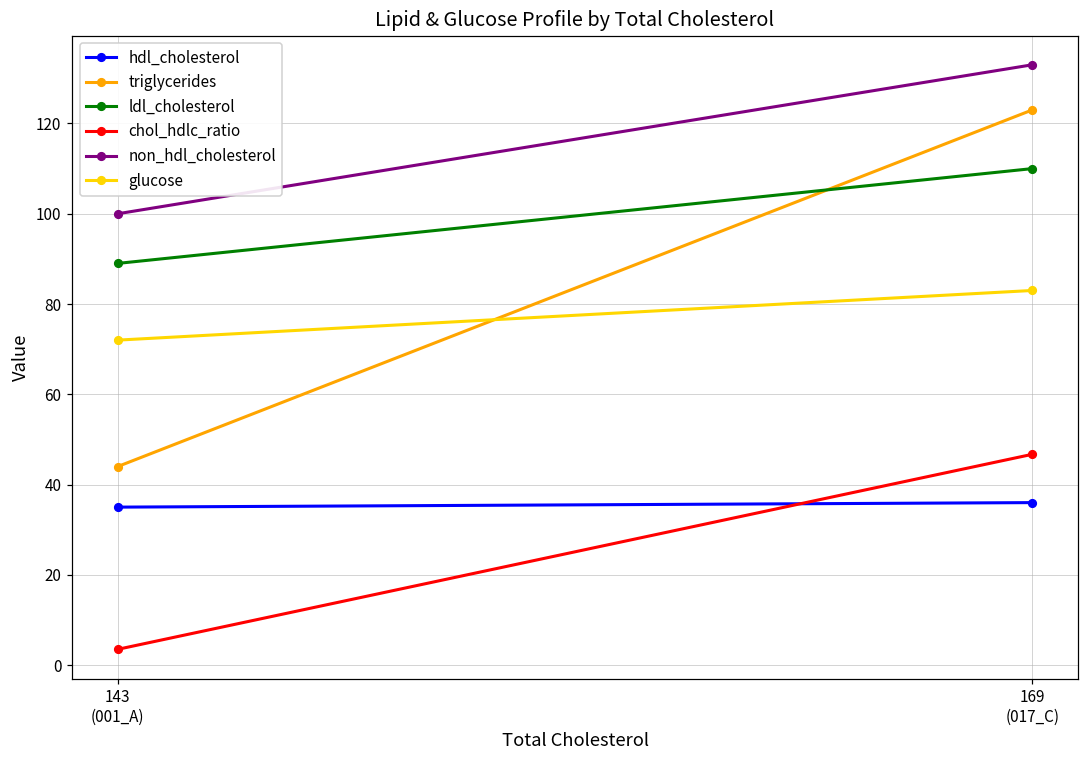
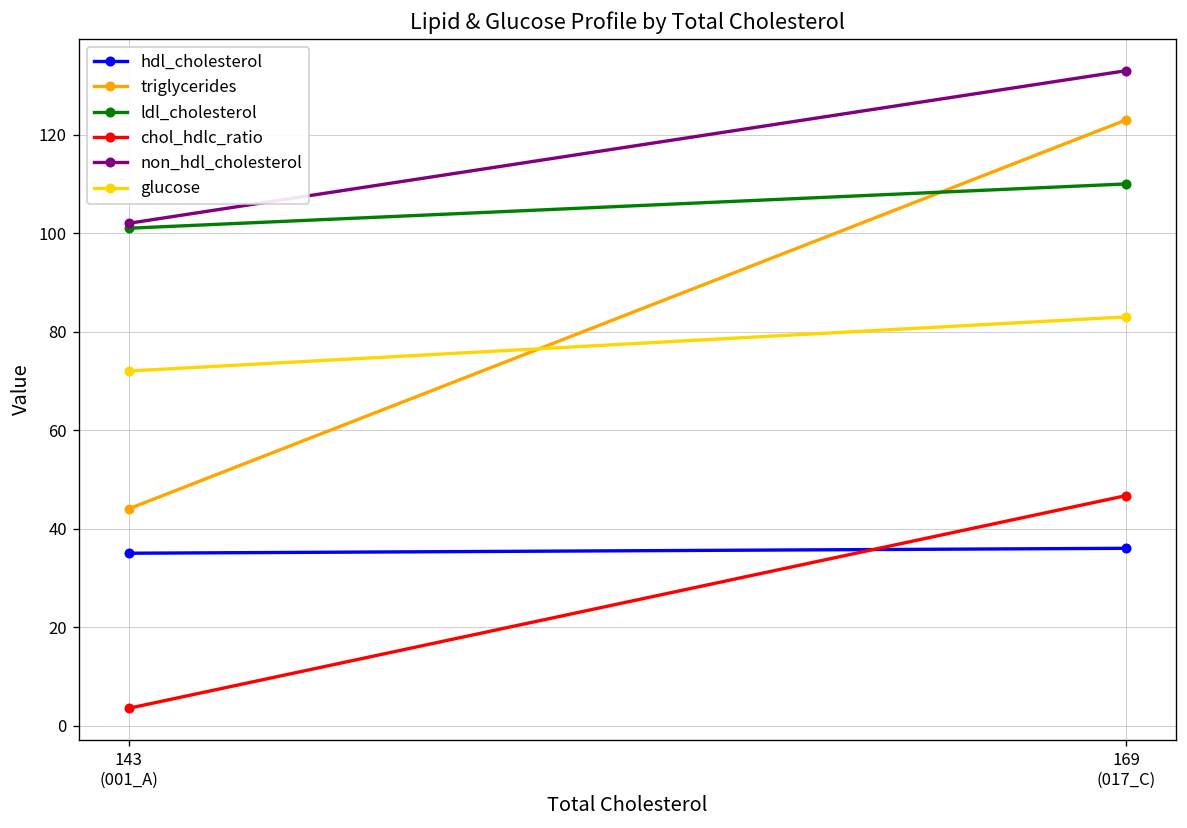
ldl_cholesterol, 143 (001_A): 89 -> 101
non_hdl_cholesterol, 143 (001_A): 100 -> 102
